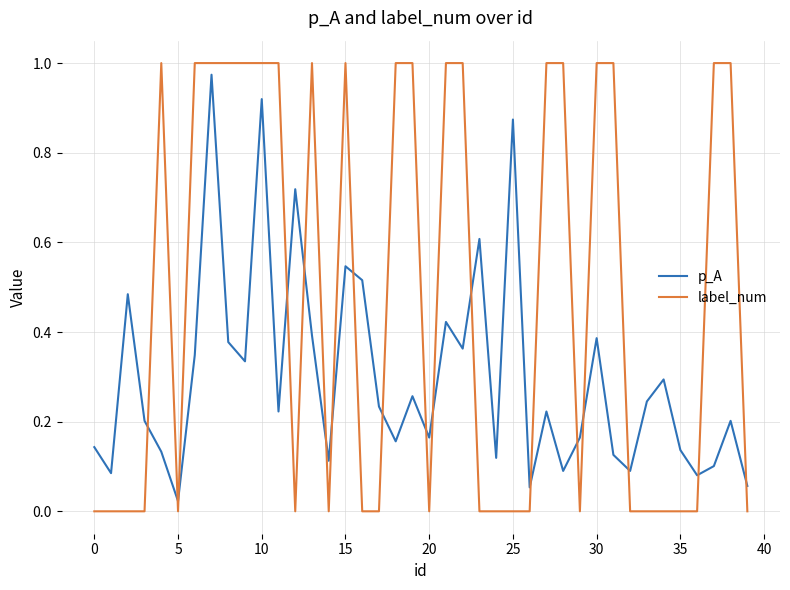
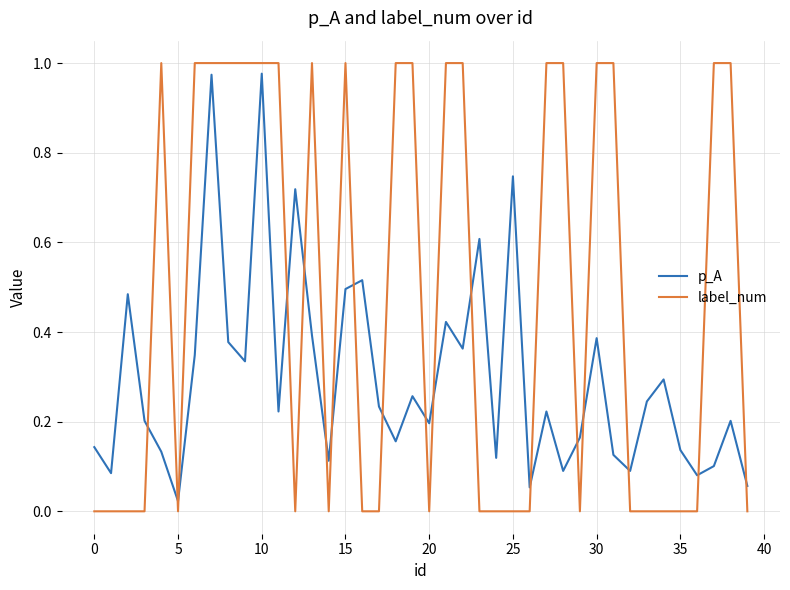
p_A, 10: 0.92 -> 0.98
p_A, 15: 0.55 -> 0.50
p_A, 20: 0.16 -> 0.20
p_A, 25: 0.87 -> 0.75
